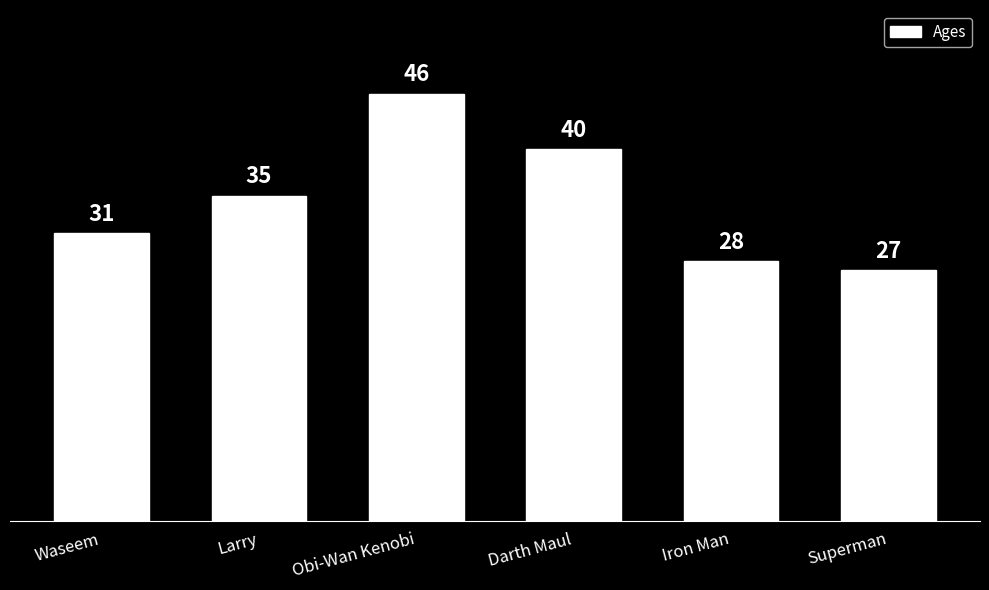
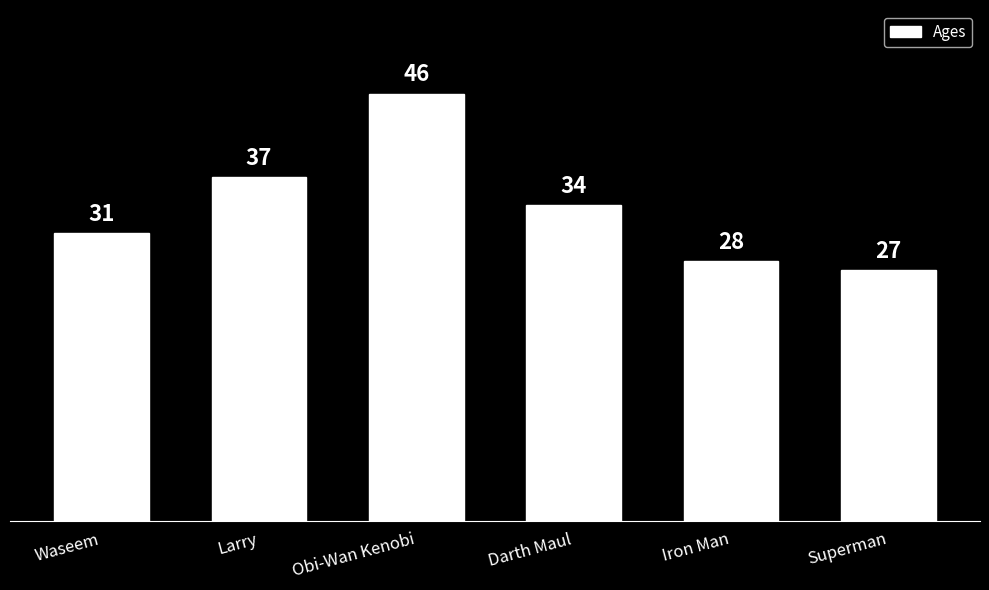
Larry: 35 -> 37
Darth Maul: 40 -> 34
